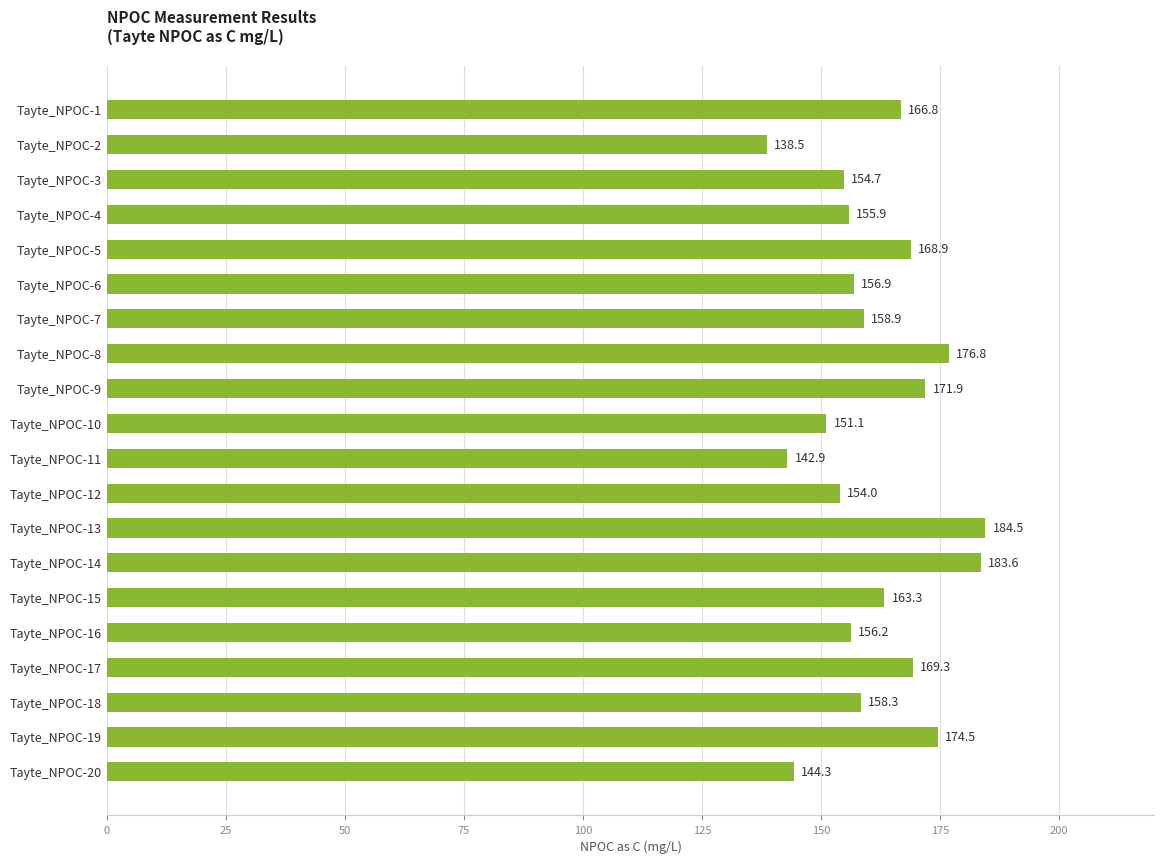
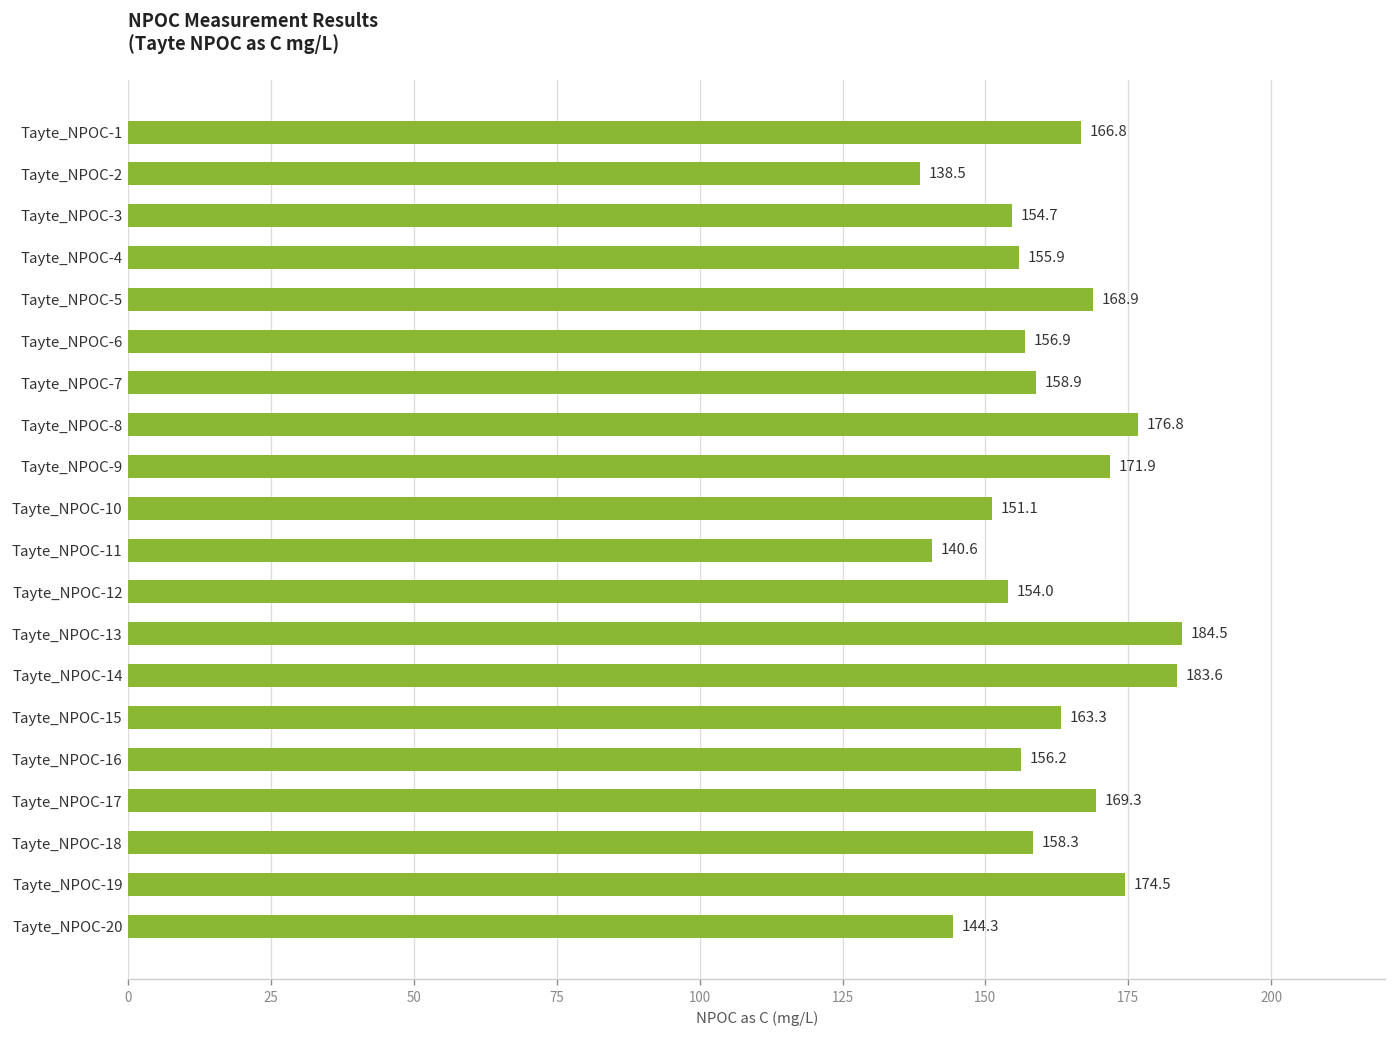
Tayte_NPOC-11: 142.9 -> 140.6
